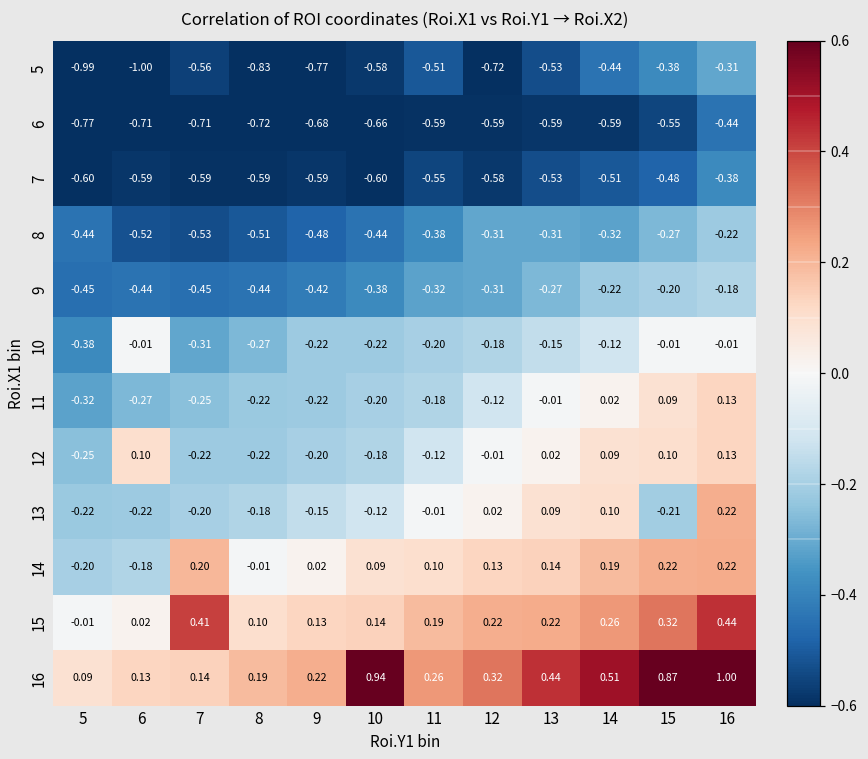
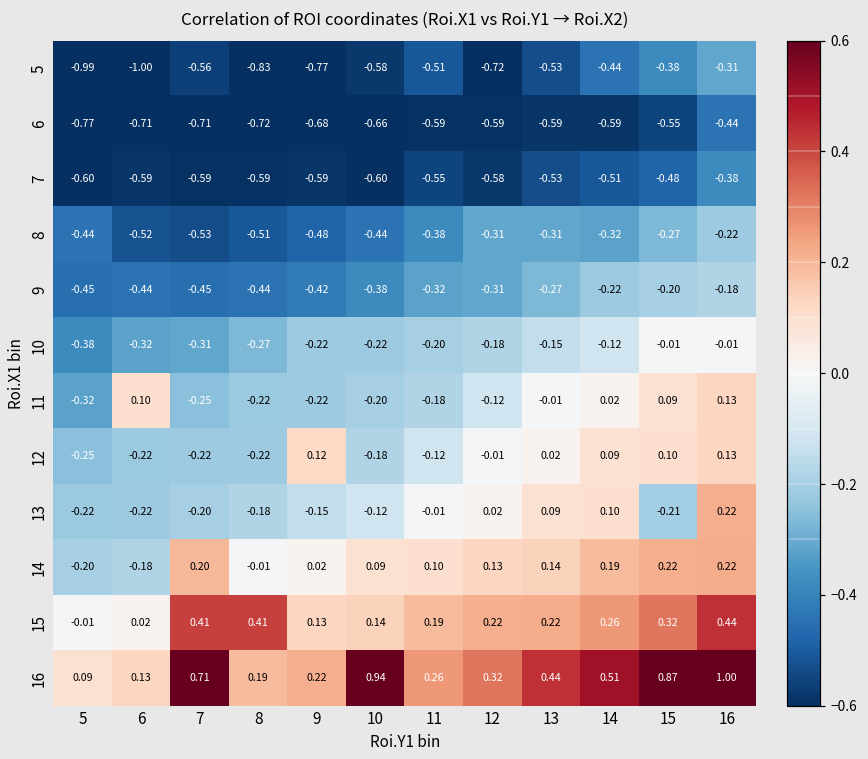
10, 6: -0.01 -> -0.32
11, 6: -0.27 -> 0.10
12, 6: 0.10 -> -0.22
12, 9: -0.20 -> 0.12
15, 8: 0.10 -> 0.41
16, 7: 0.14 -> 0.71
